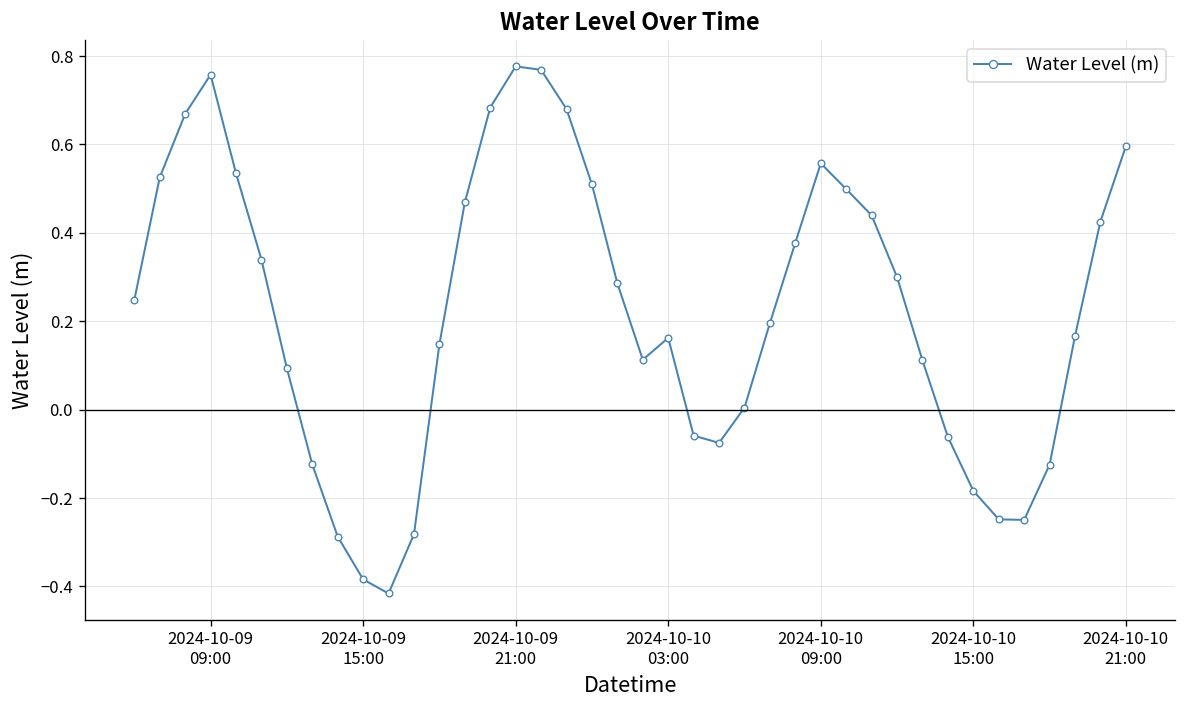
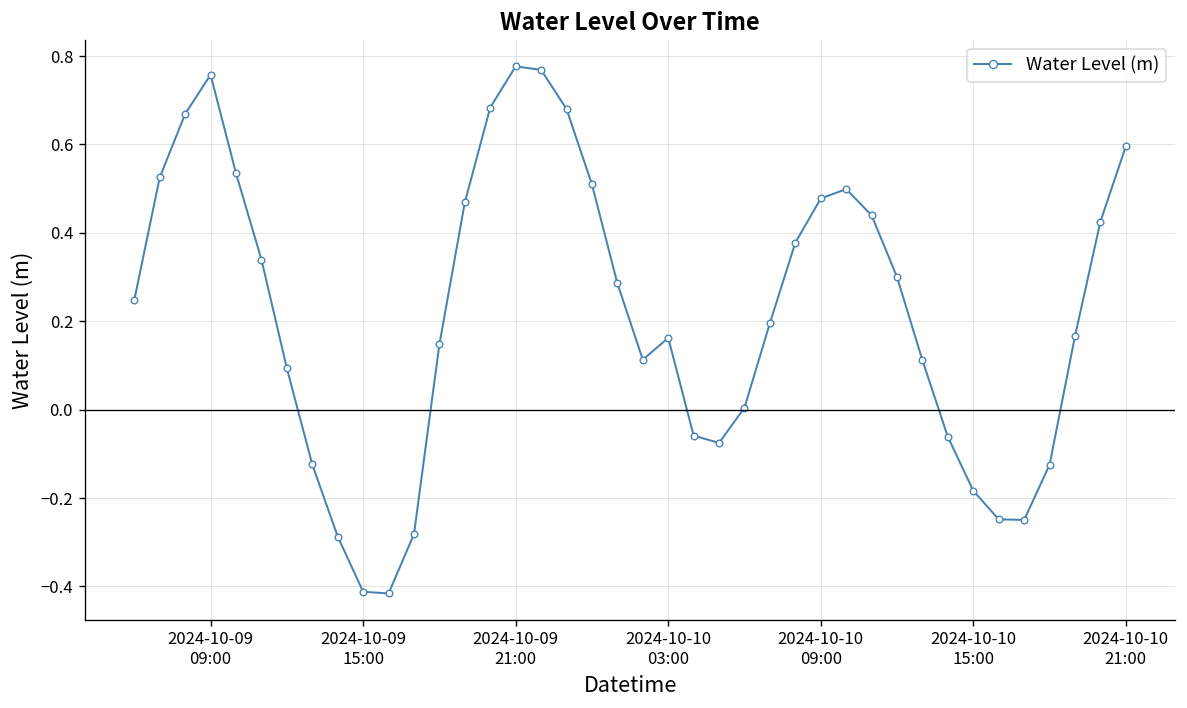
2024-10-09 15:00: -0.38 -> -0.41
2024-10-10 09:00: 0.56 -> 0.48
